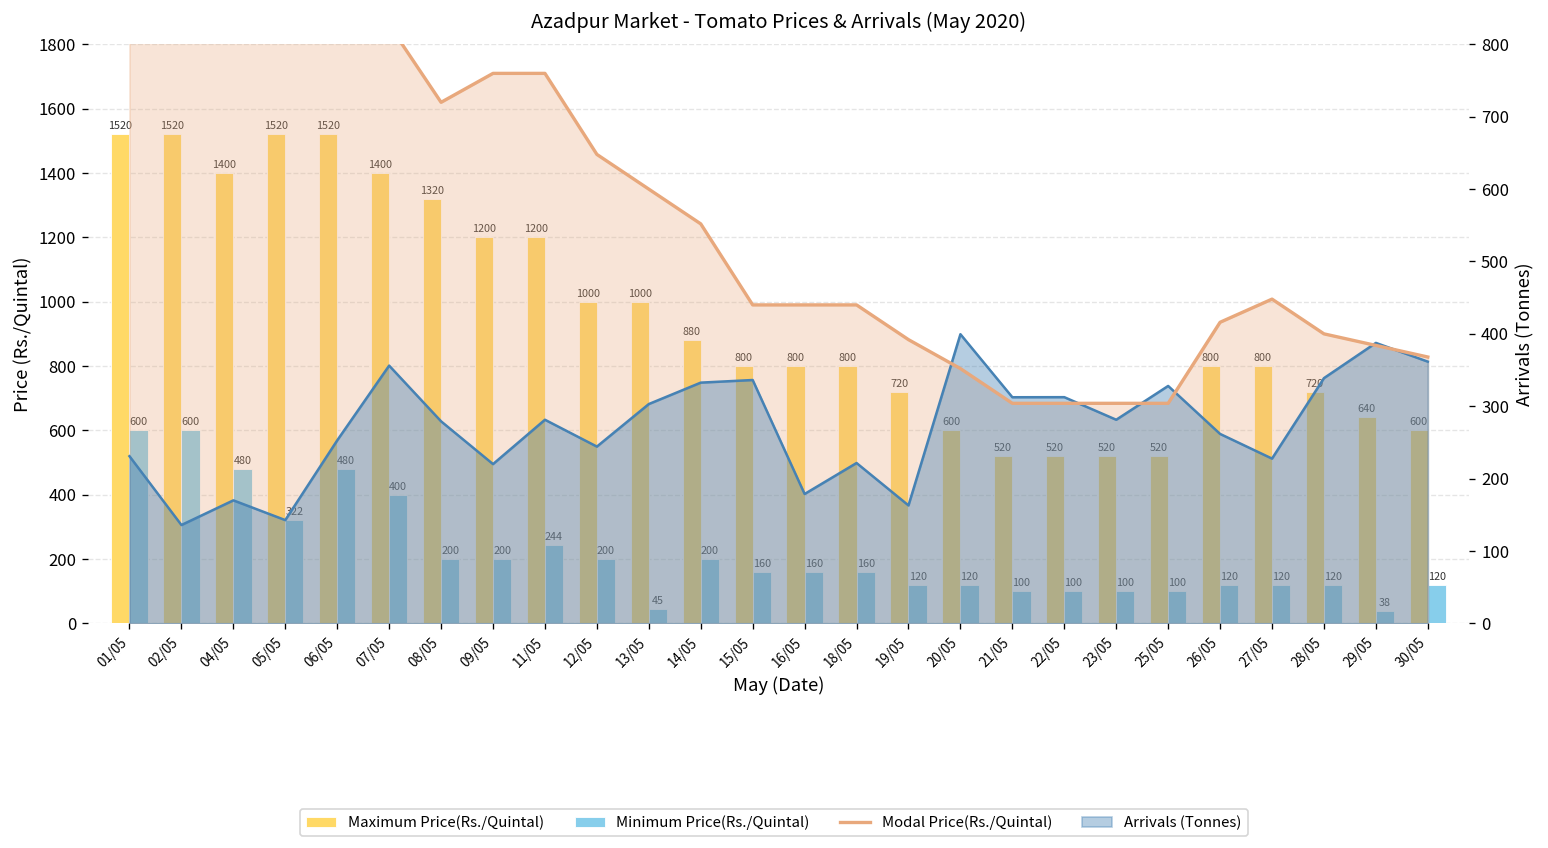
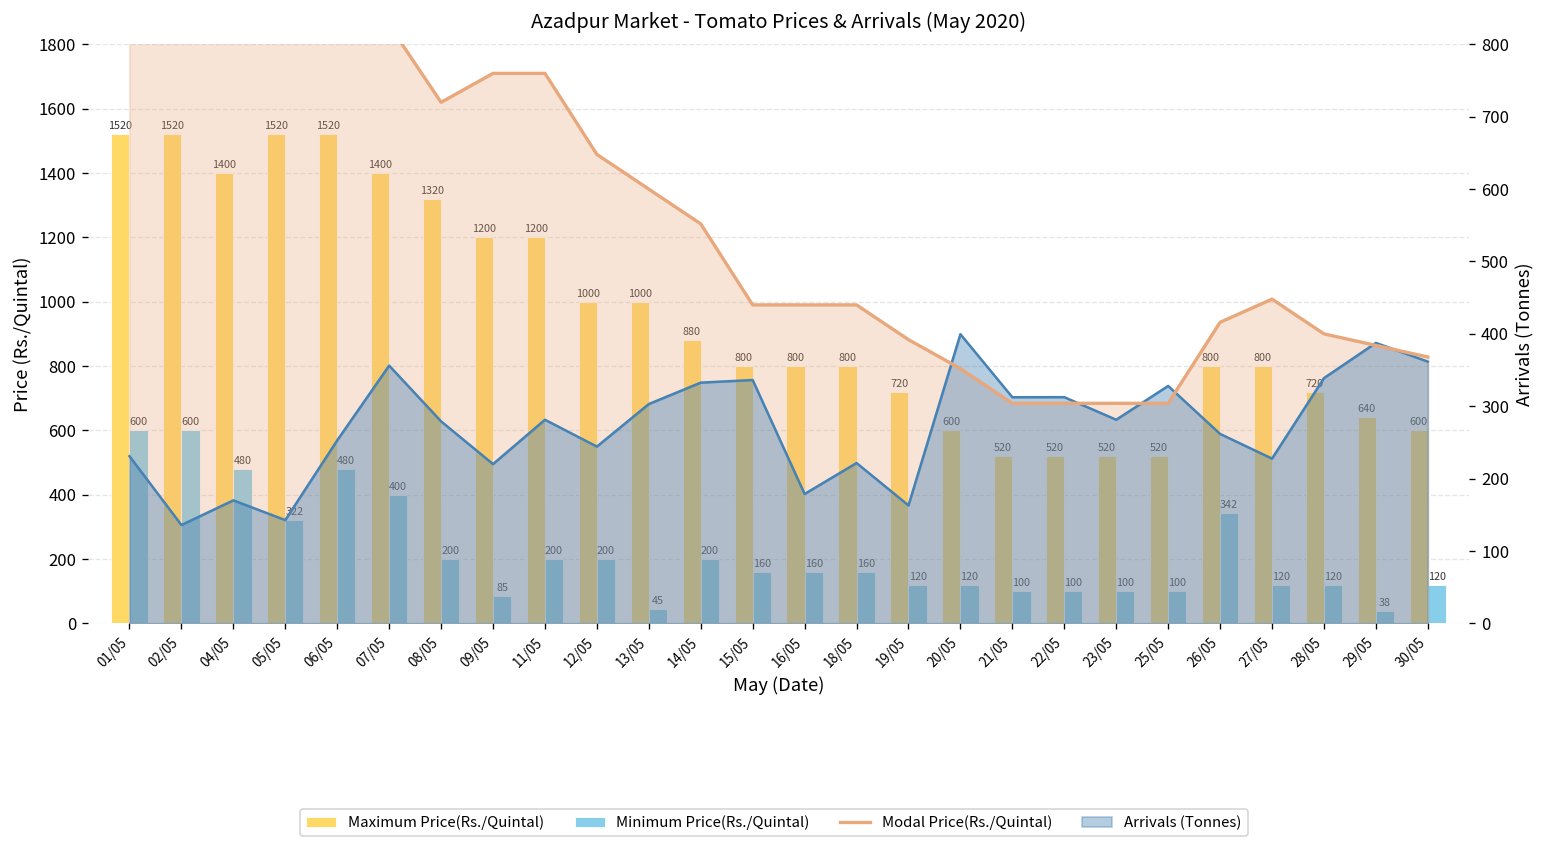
Minimum Price(Rs./Quintal), 09/05: 200 -> 85
Minimum Price(Rs./Quintal), 11/05: 244 -> 200
Minimum Price(Rs./Quintal), 26/05: 120 -> 342
